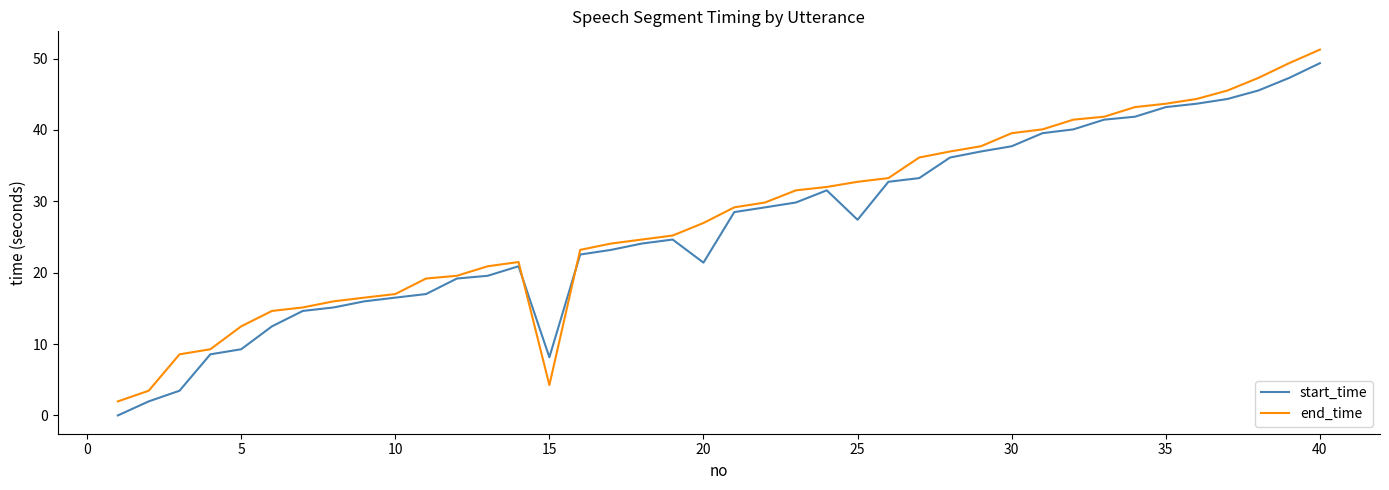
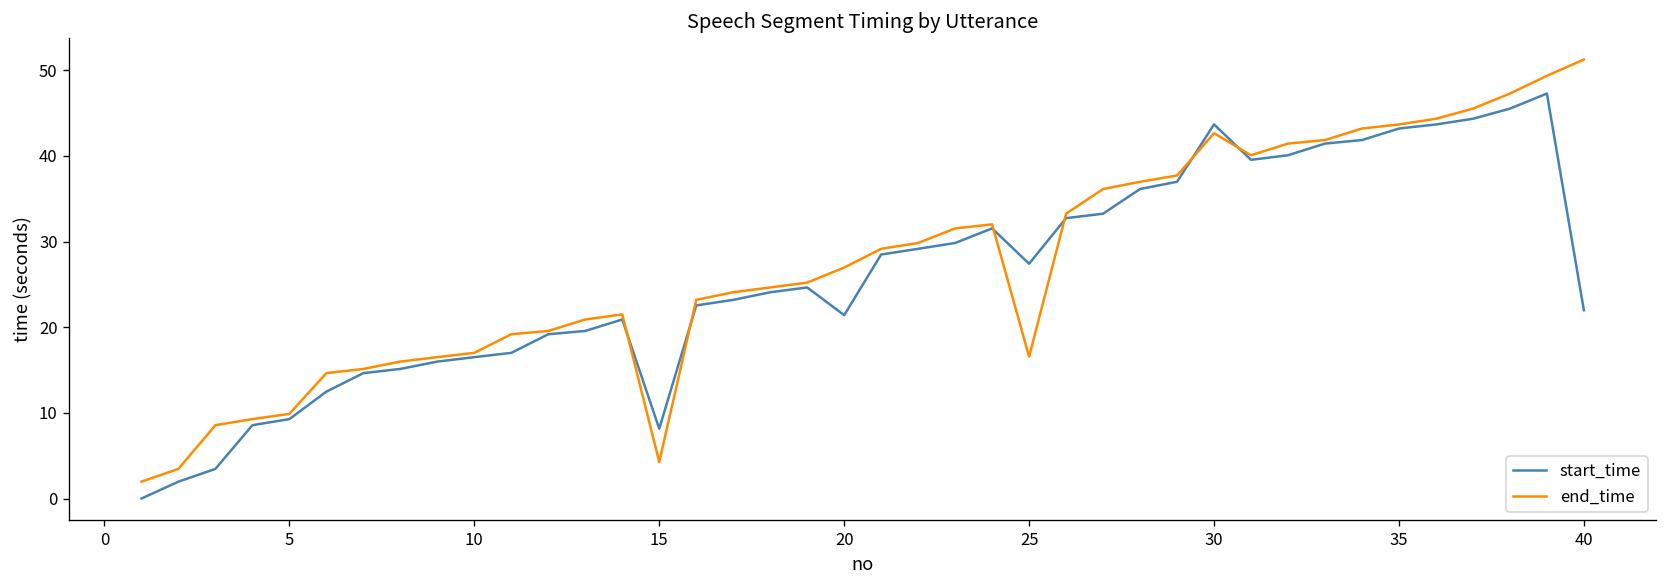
end_time, 5: 12 -> 10
end_time, 25: 33 -> 17
start_time, 30: 38 -> 44
end_time, 30: 40 -> 43
start_time, 40: 49 -> 22
